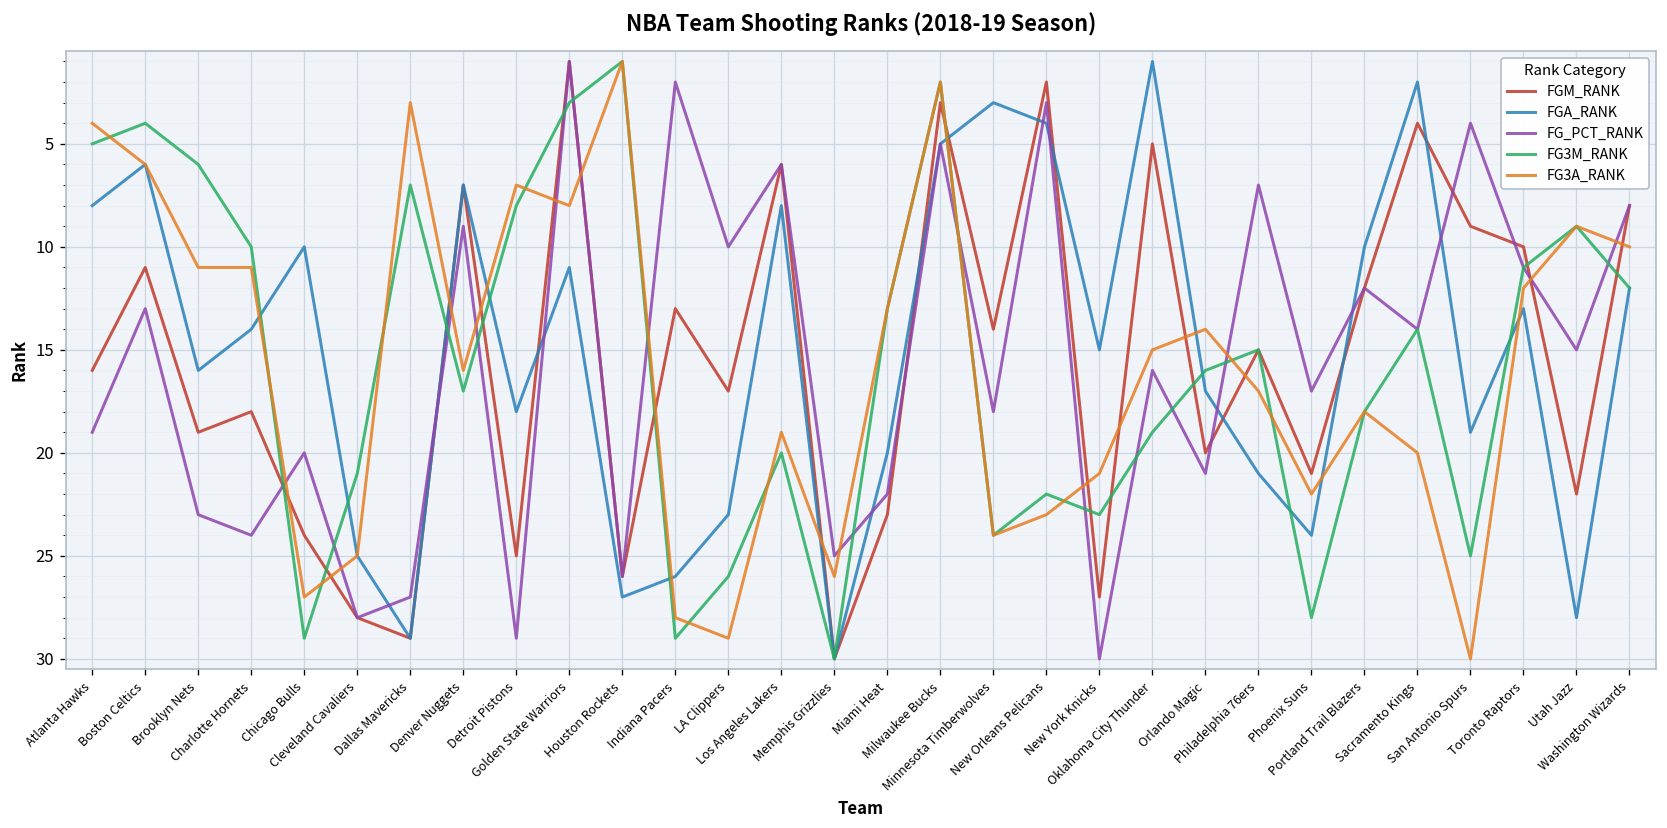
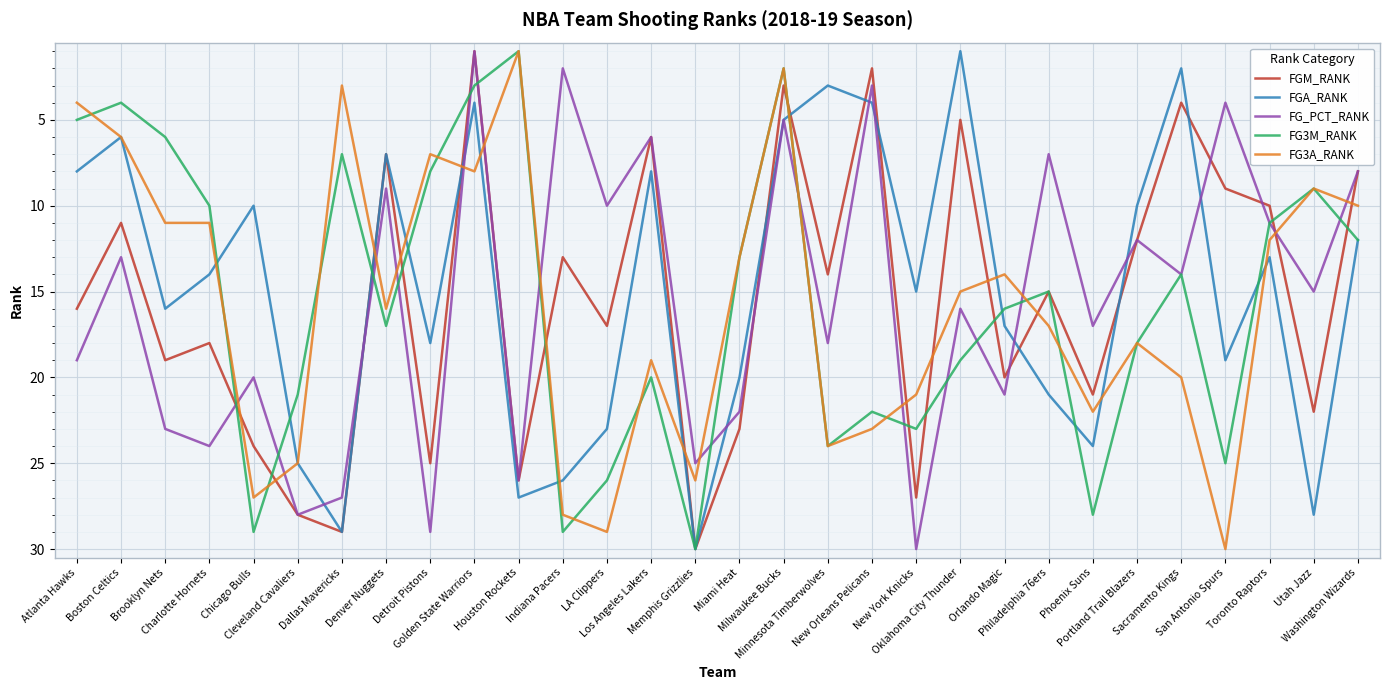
FGA_RANK, Golden State Warriors: 11 -> 4
